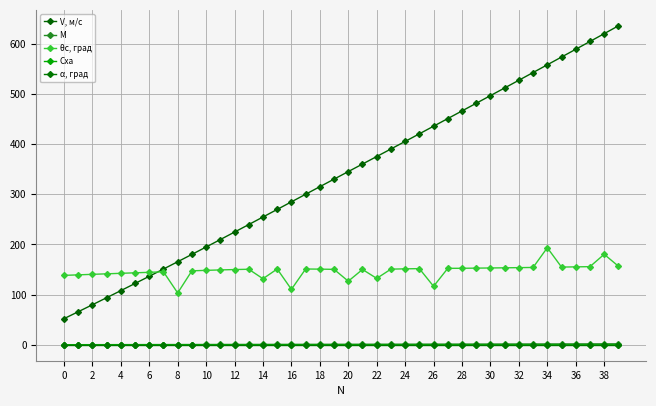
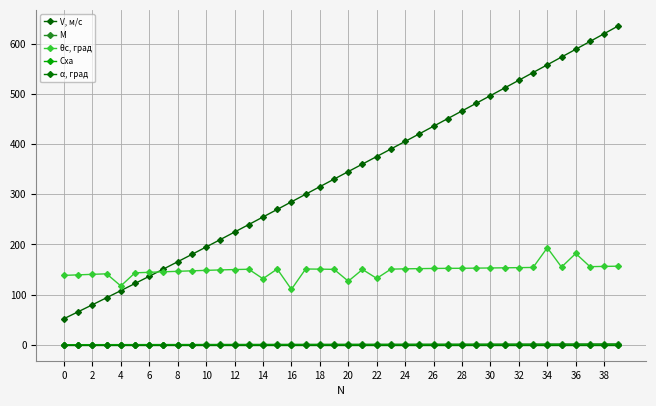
θс, град, 4: 140 -> 120
θс, град, 8: 100 -> 150
θс, град, 26: 120 -> 150
θс, град, 36: 160 -> 180
θс, град, 38: 180 -> 160
